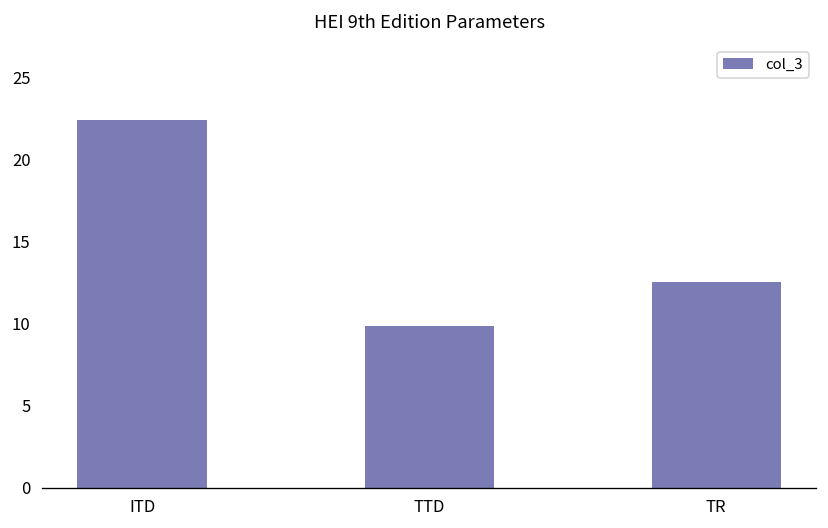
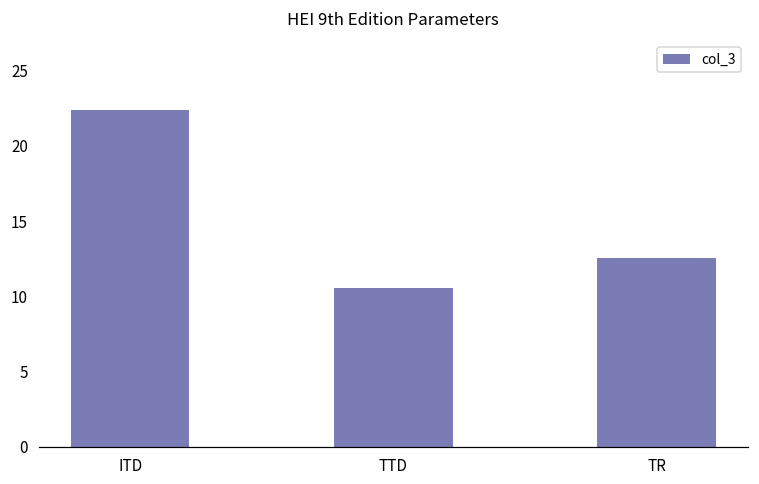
TTD: 9.8 -> 10.5
